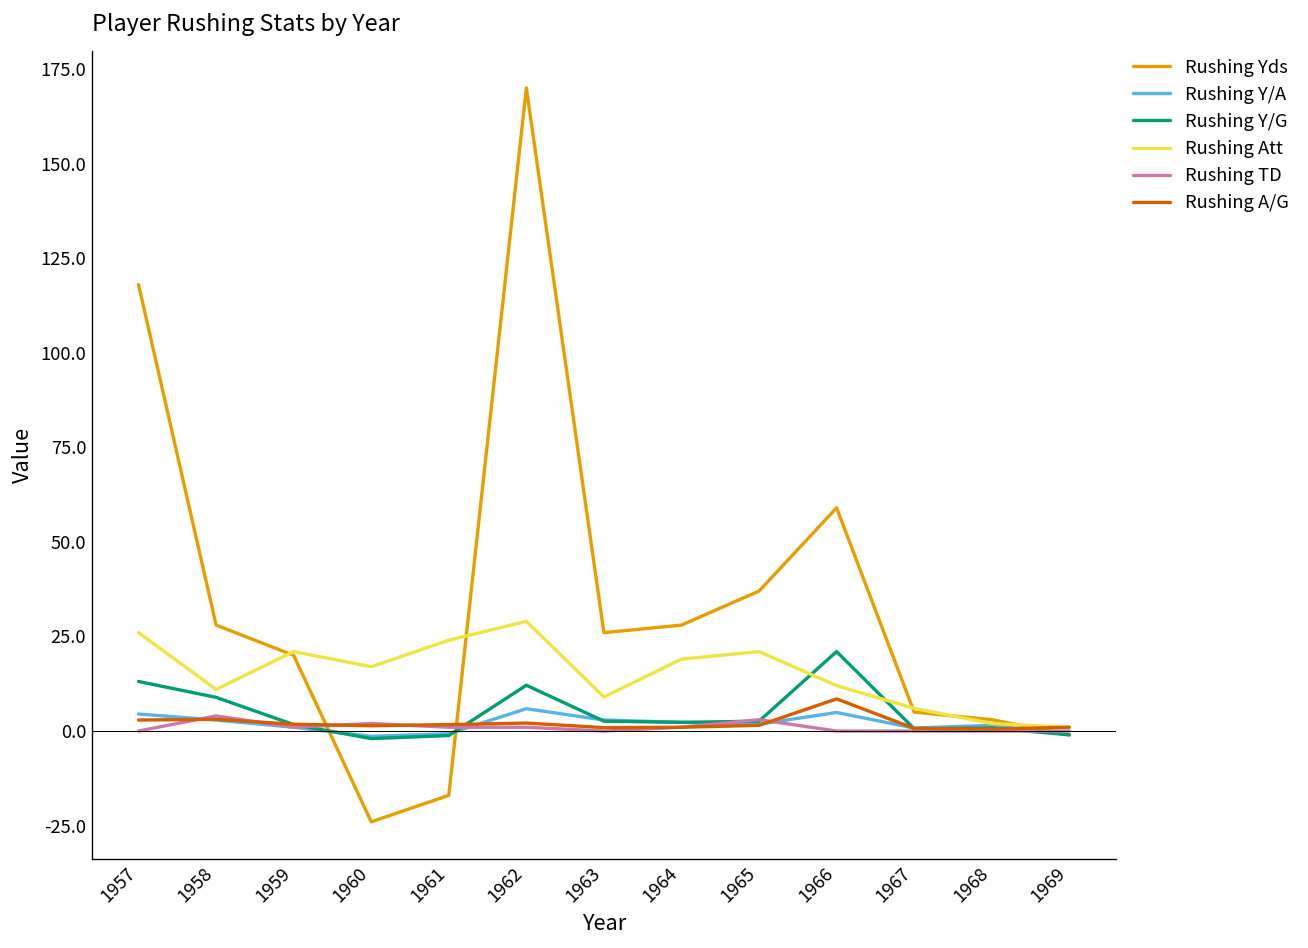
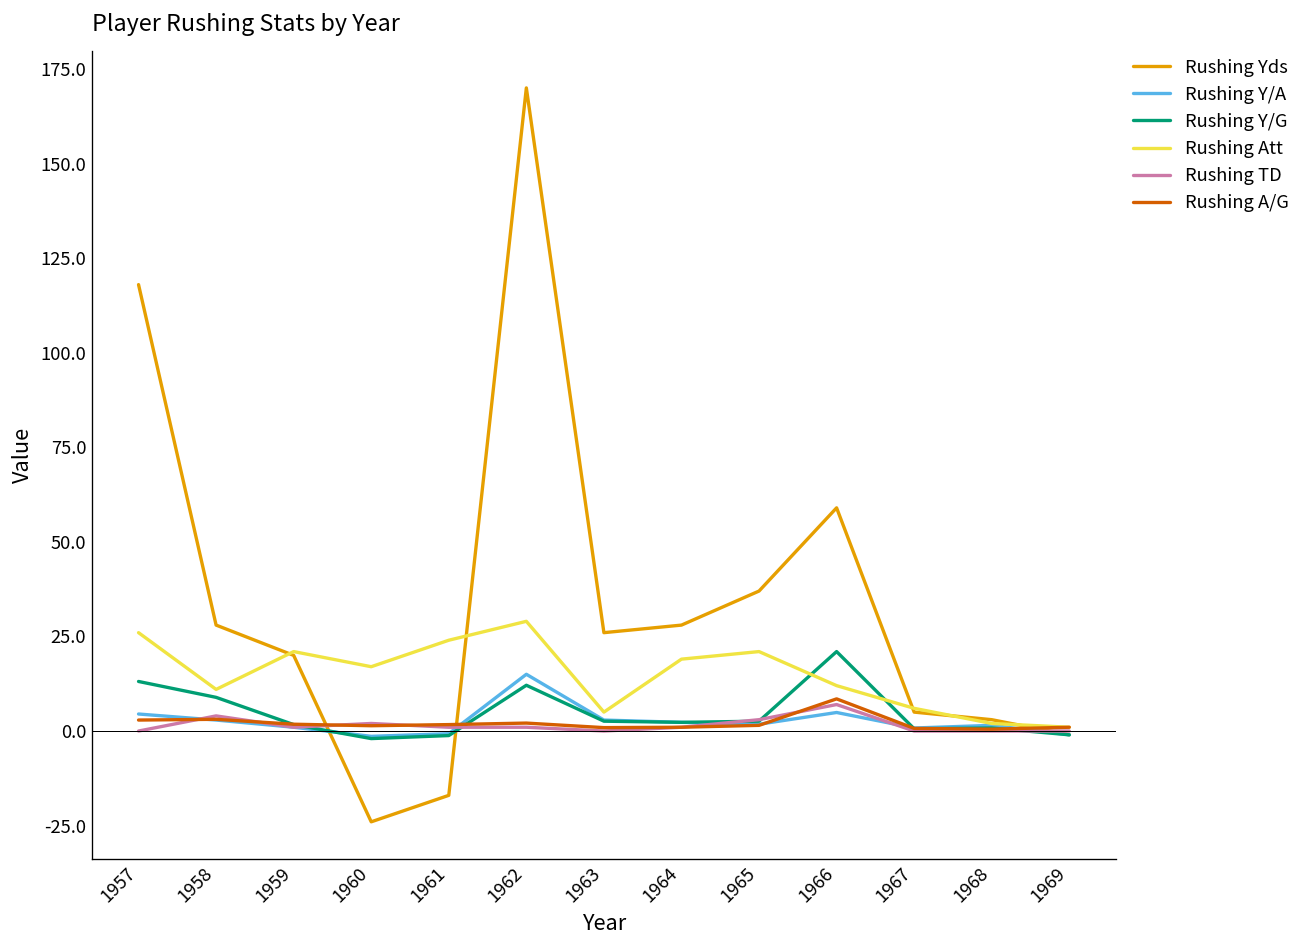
Rushing Y/A, 1962: 6 -> 15
Rushing Att, 1963: 9 -> 5
Rushing TD, 1966: 0 -> 7
